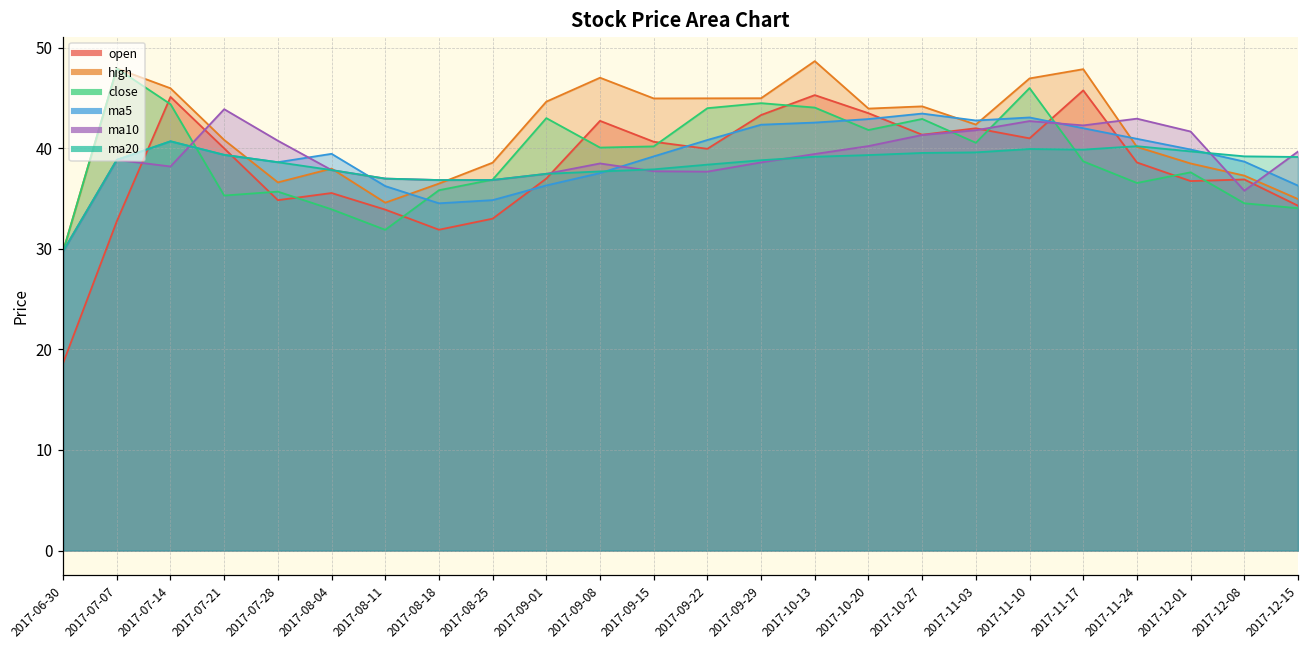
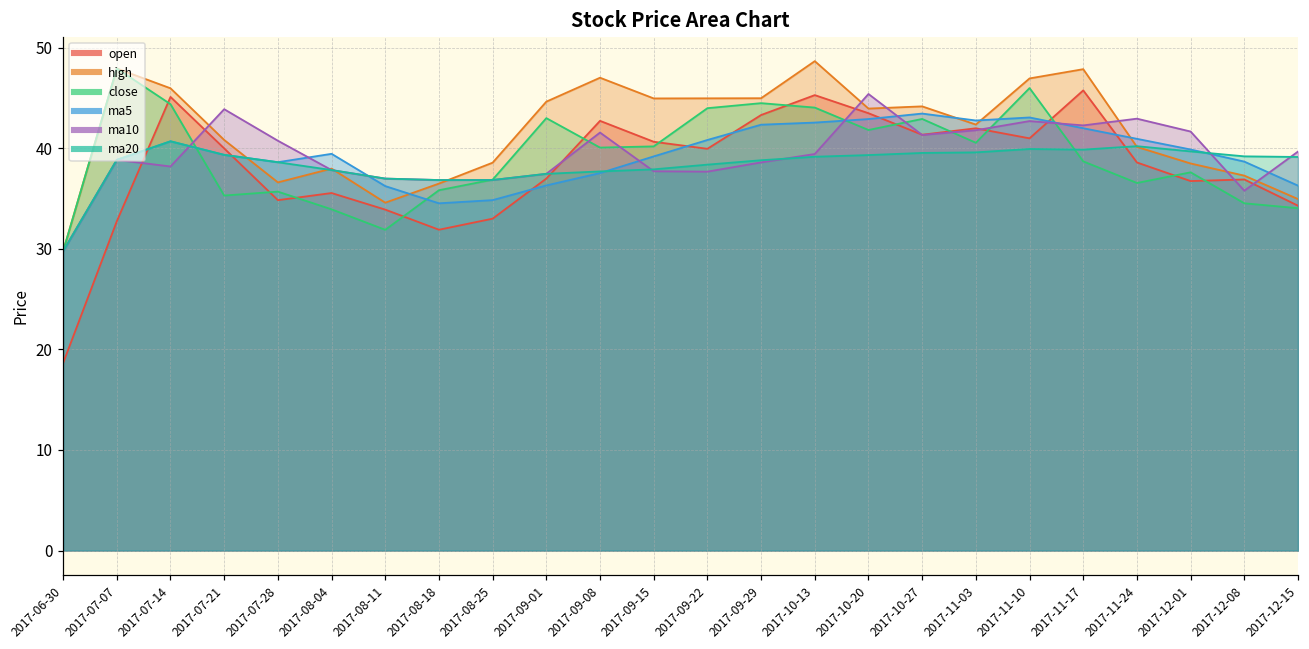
ma10, 2017-09-08: 39 -> 42
ma10, 2017-10-20: 40 -> 45
